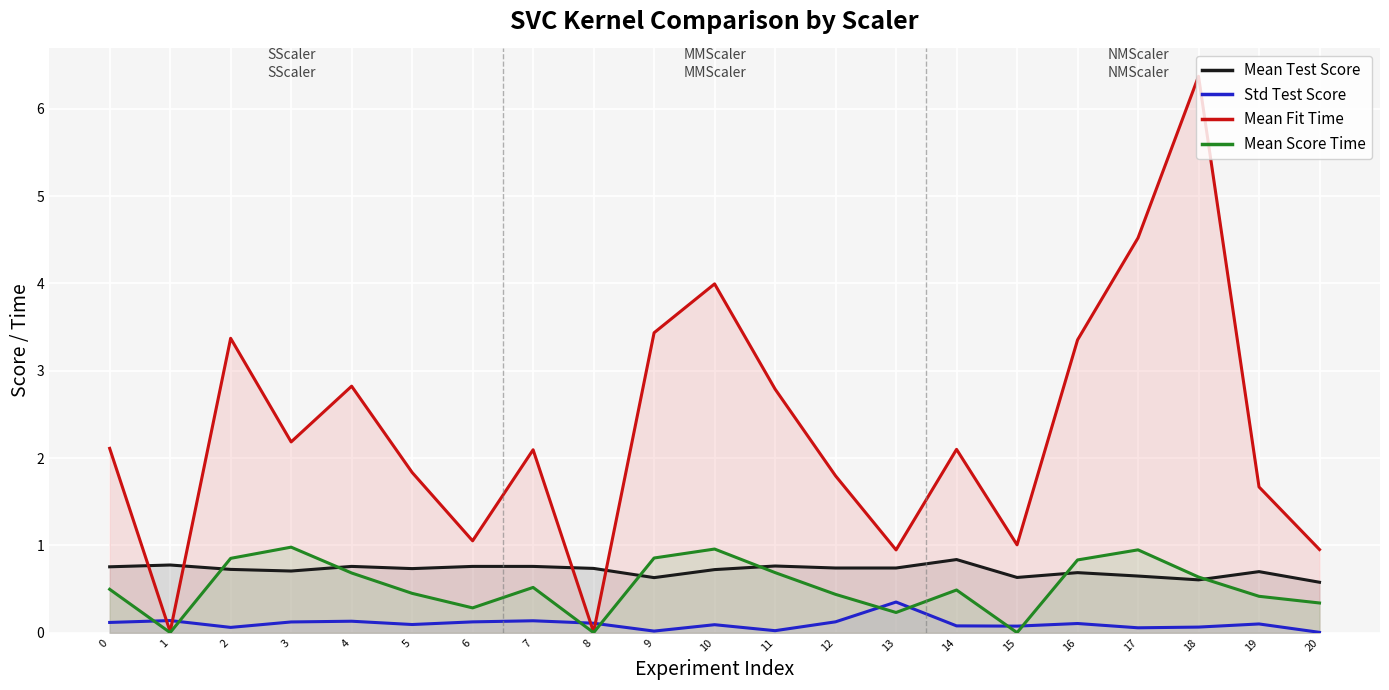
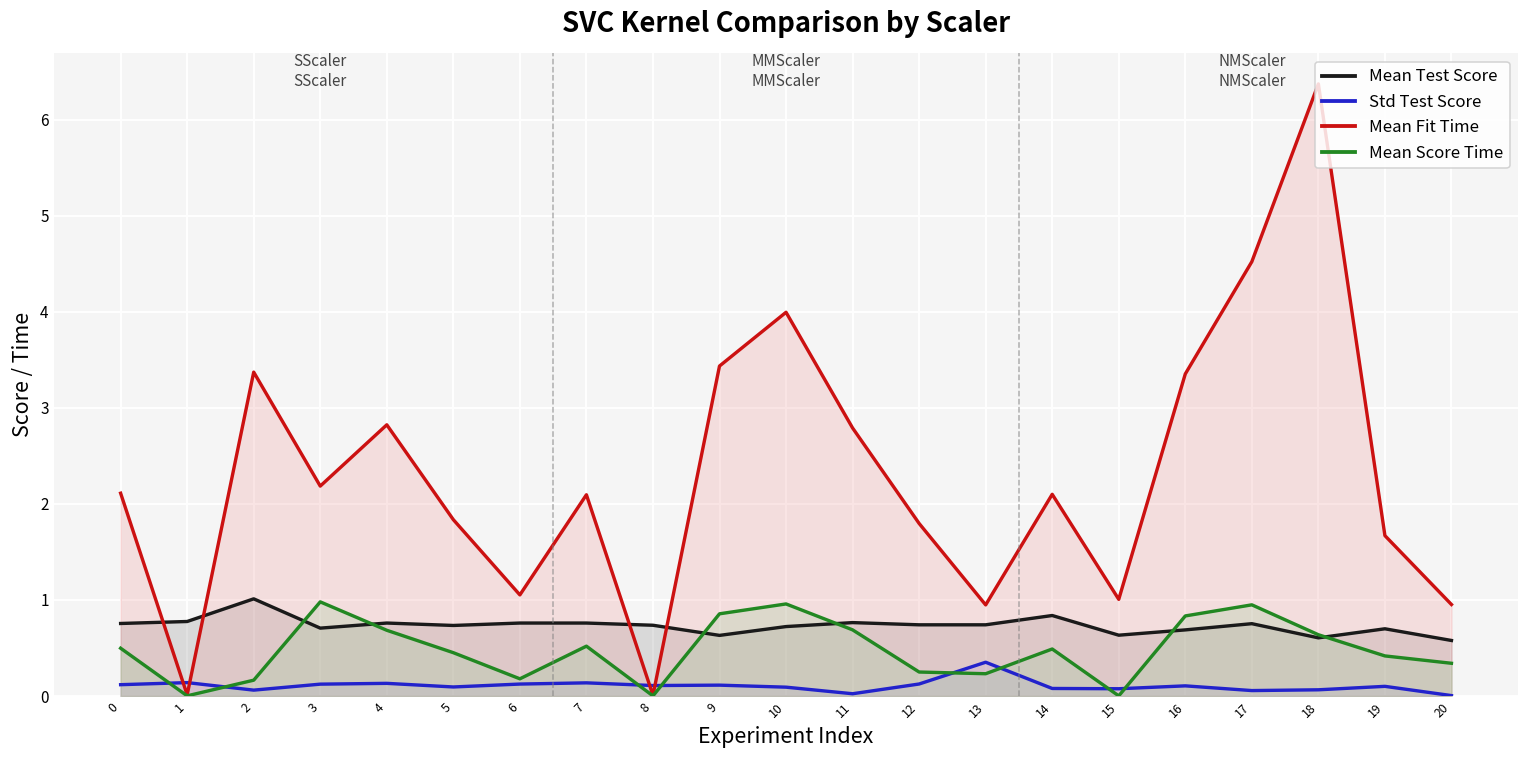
Mean Test Score, 2: 0.7 -> 1.0
Mean Score Time, 2: 0.9 -> 0.2
Mean Score Time, 6: 0.3 -> 0.2
Std Test Score, 9: 0.0 -> 0.1
Mean Score Time, 12: 0.4 -> 0.2
Mean Test Score, 17: 0.6 -> 0.8
